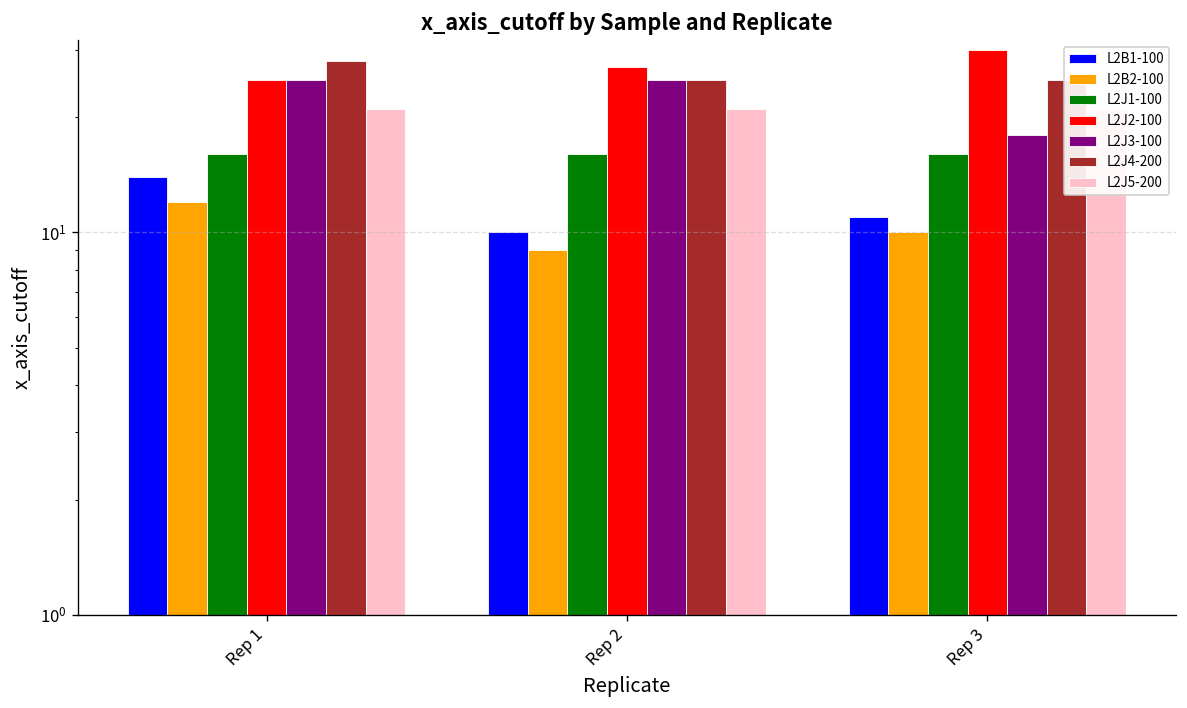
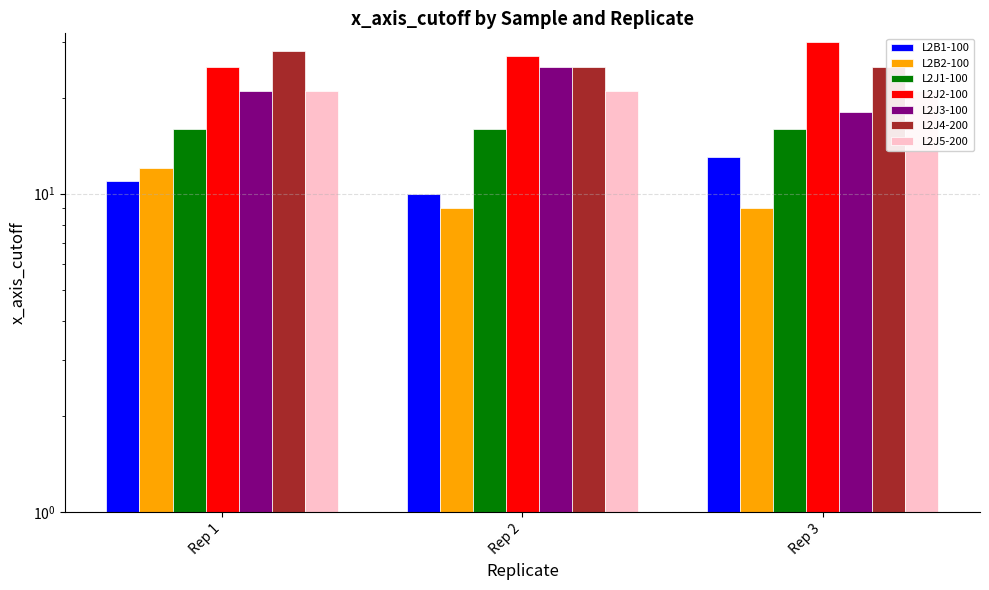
L2B1-100, Rep 1: 14 -> 11
L2J3-100, Rep 1: 25 -> 21
L2B1-100, Rep 3: 11 -> 13
L2B2-100, Rep 3: 10 -> 9
